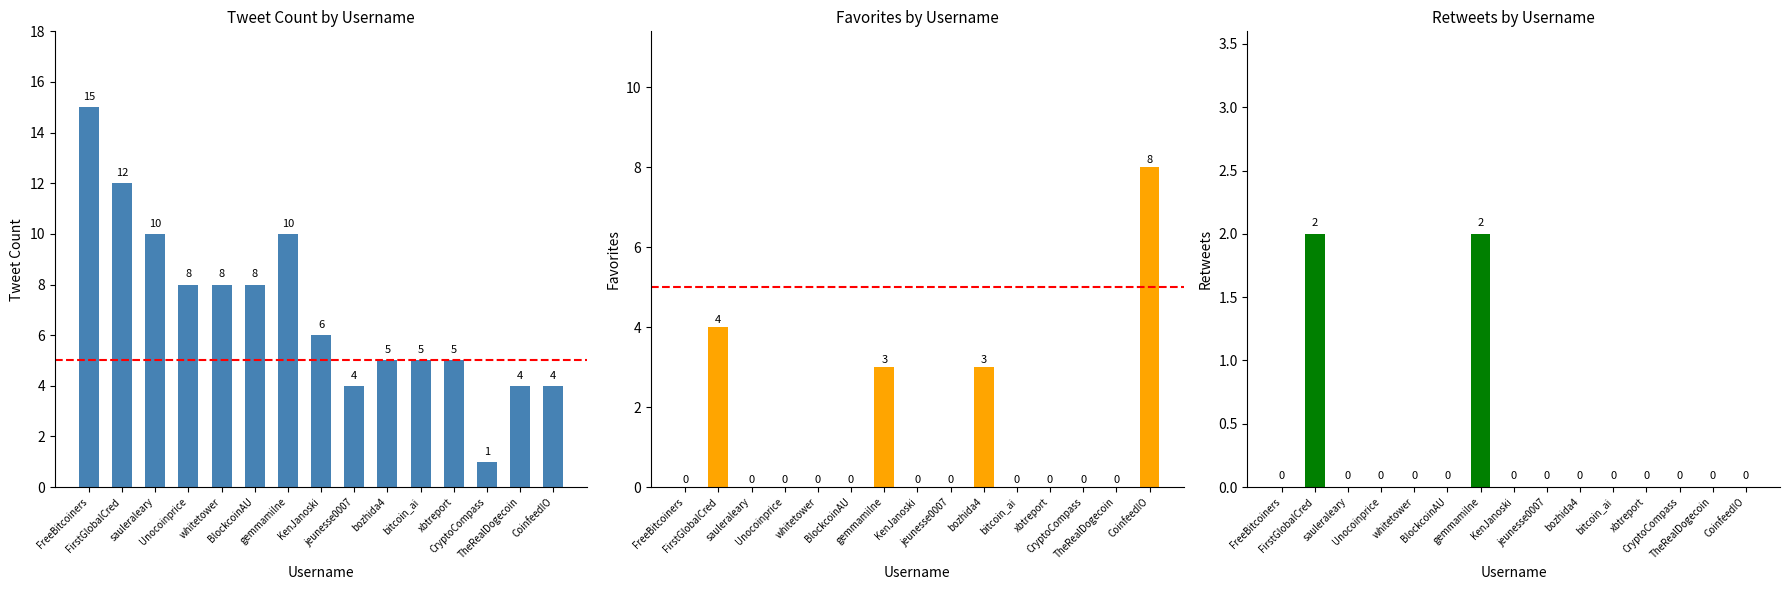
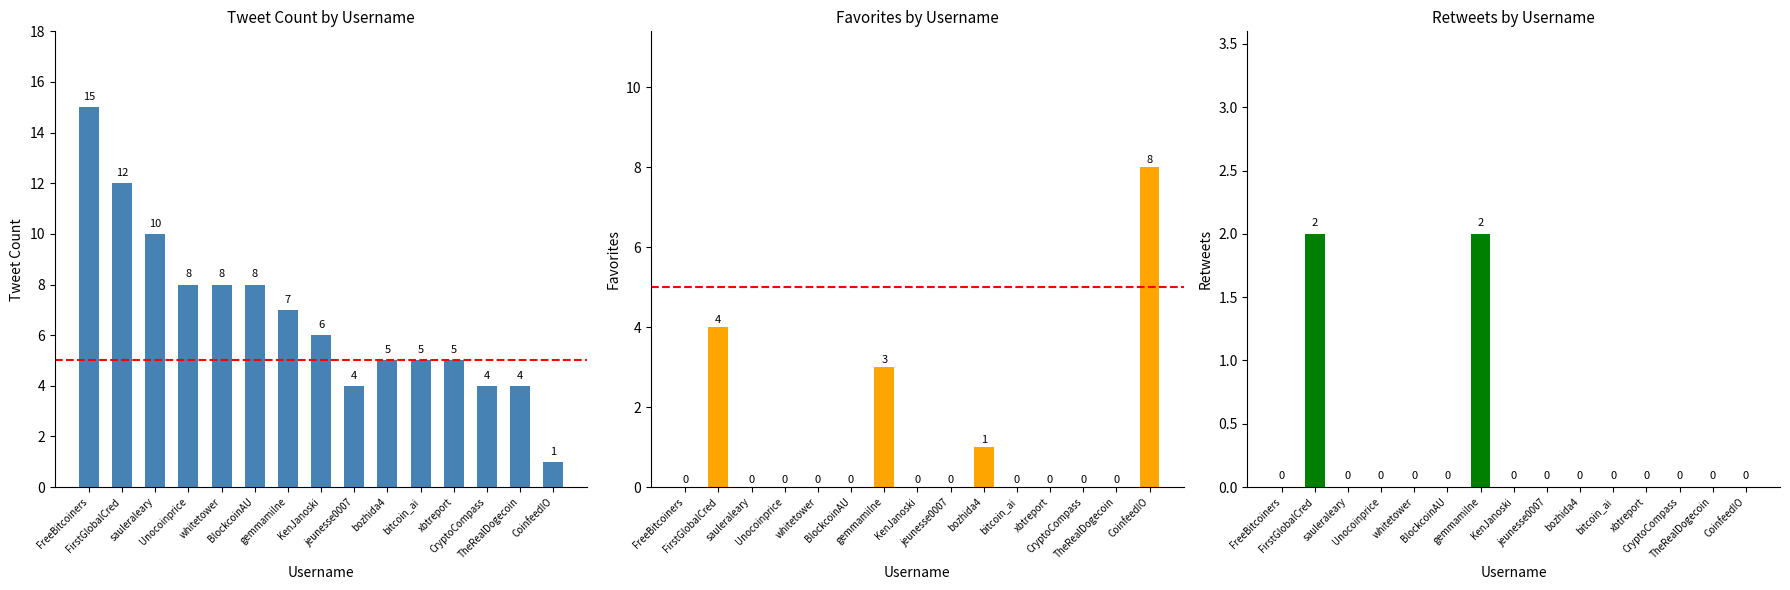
Tweet Count by Username, gemmamilne: 10 -> 7
Tweet Count by Username, CryptoCompass: 1 -> 4
Tweet Count by Username, CoinfeedIO: 4 -> 1
Favorites by Username, bozhida4: 3 -> 1
